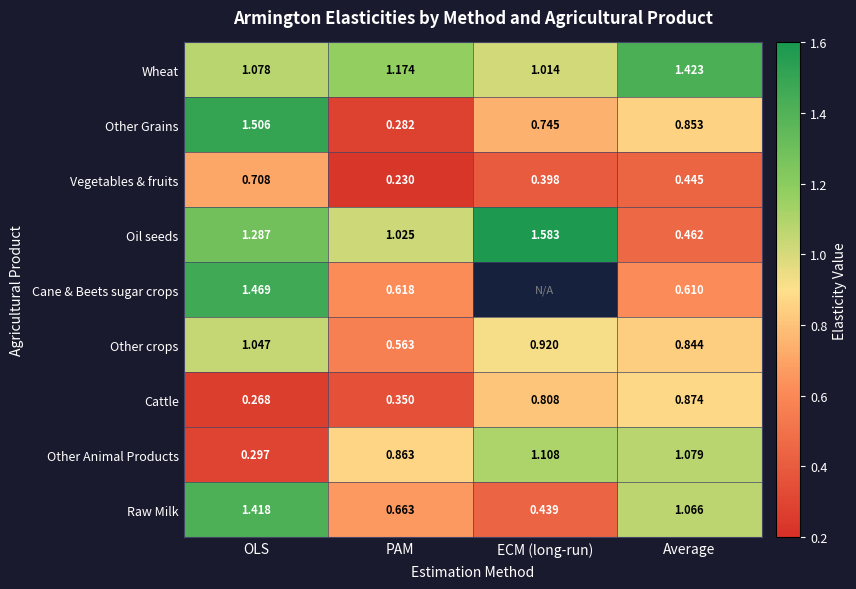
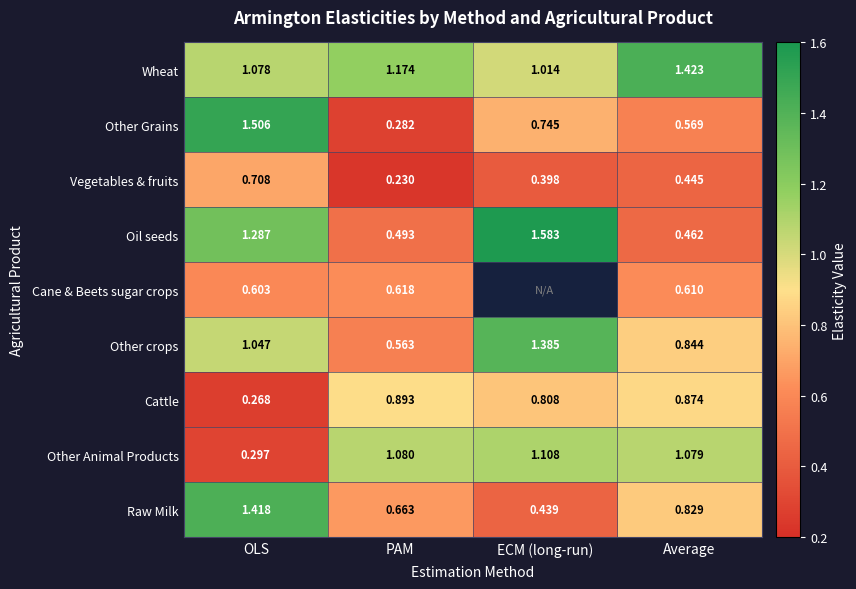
Other Grains, Average: 0.853 -> 0.569
Oil seeds, PAM: 1.025 -> 0.493
Cane & Beets sugar crops, OLS: 1.469 -> 0.603
Other crops, ECM (long-run): 0.920 -> 1.385
Cattle, PAM: 0.350 -> 0.893
Other Animal Products, PAM: 0.863 -> 1.080
Raw Milk, Average: 1.066 -> 0.829
